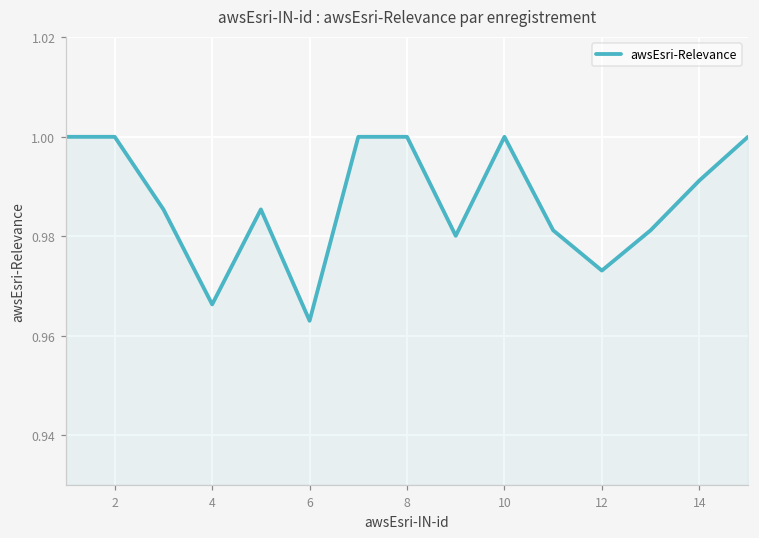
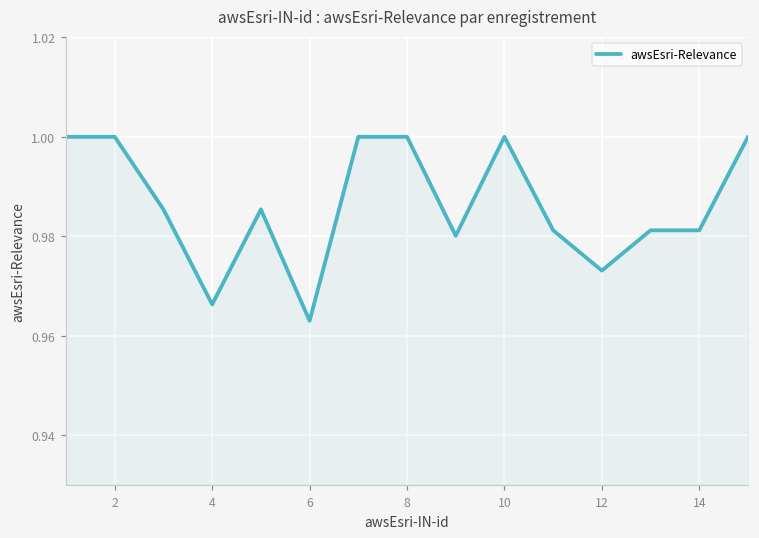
14: 0.991 -> 0.981
